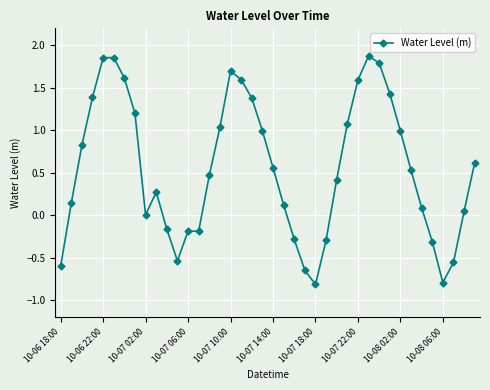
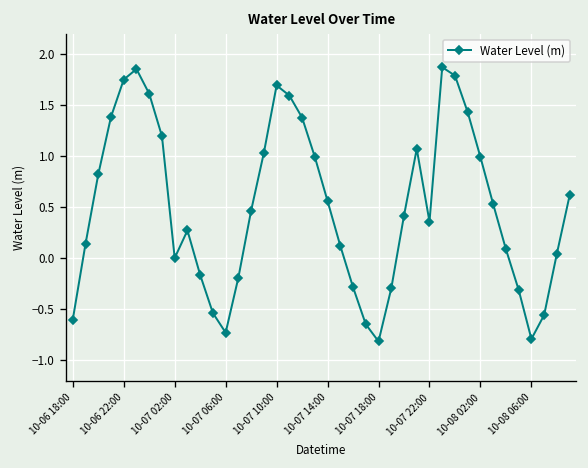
10-06 22:00: 1.9 -> 1.8
10-07 06:00: -0.2 -> -0.7
10-07 22:00: 1.6 -> 0.4
